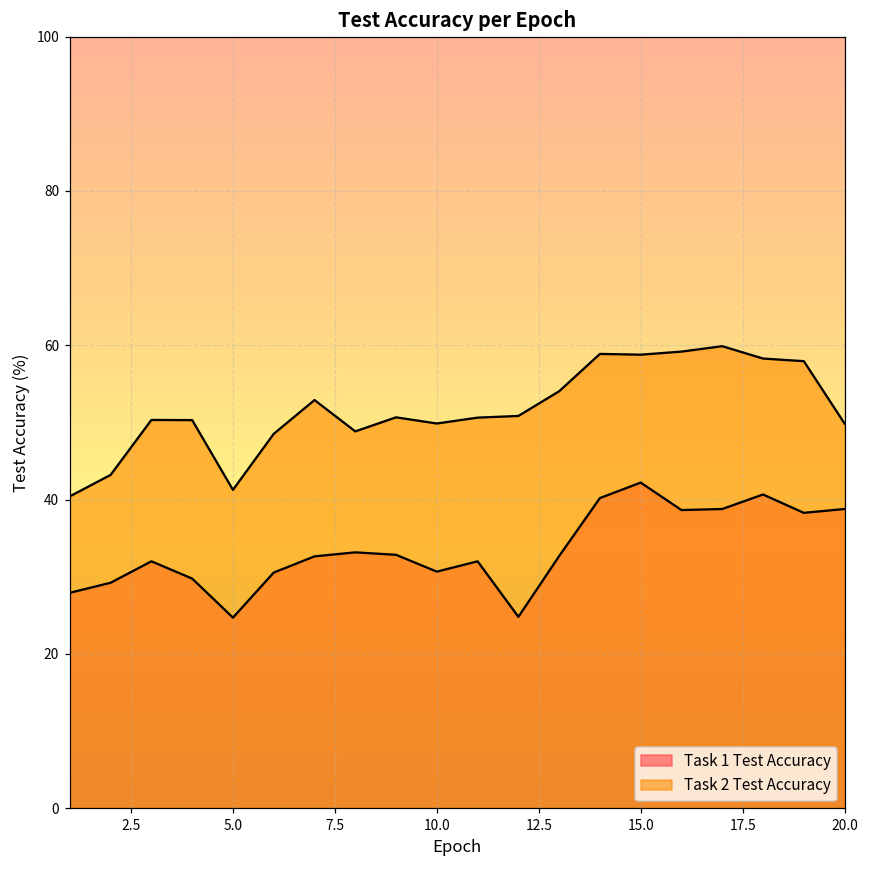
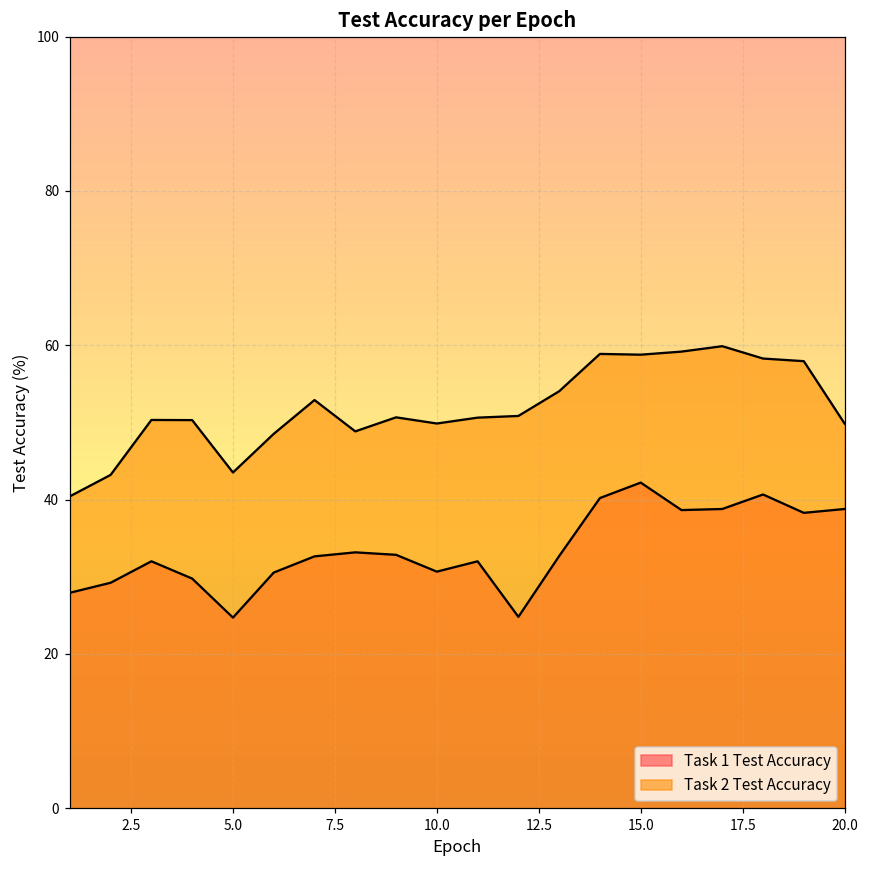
Task 2 Test Accuracy, 5.0: 41 -> 44
